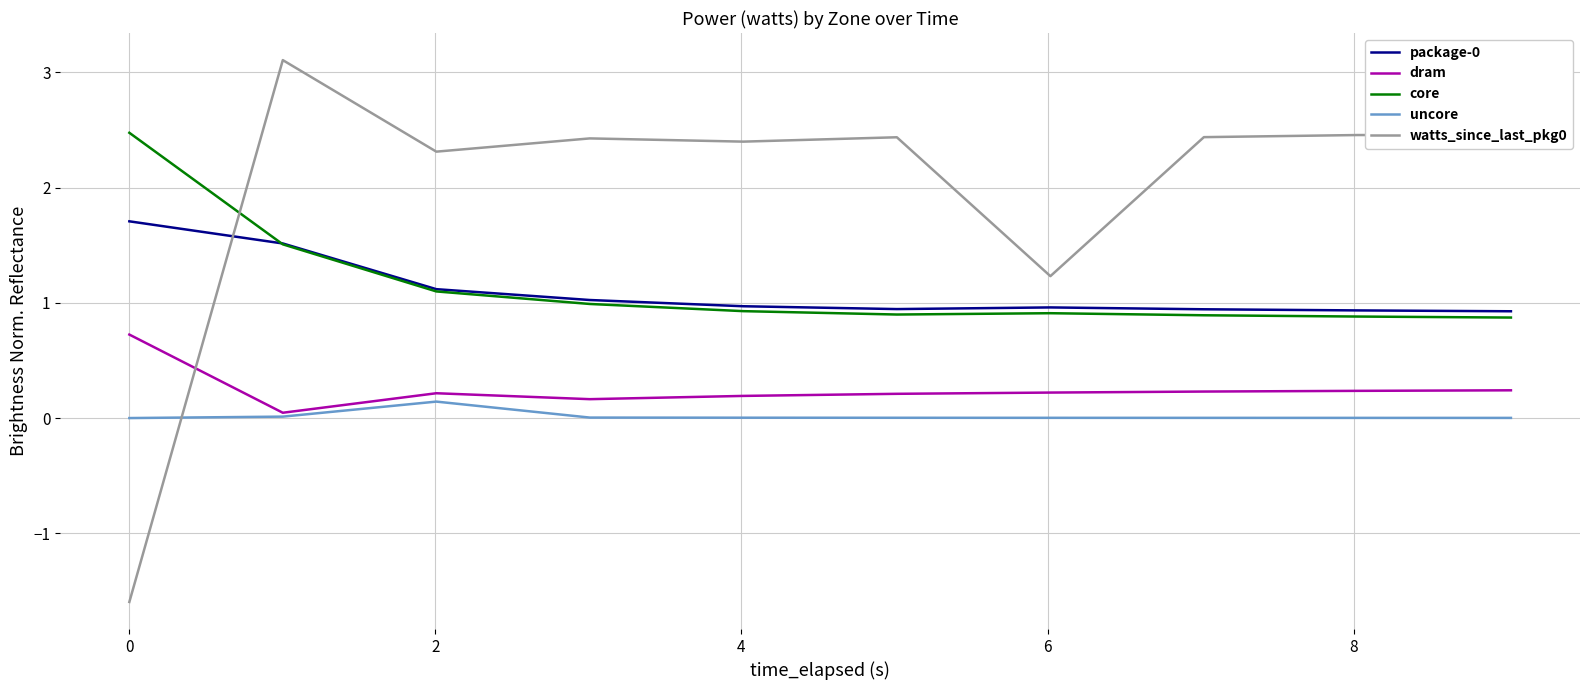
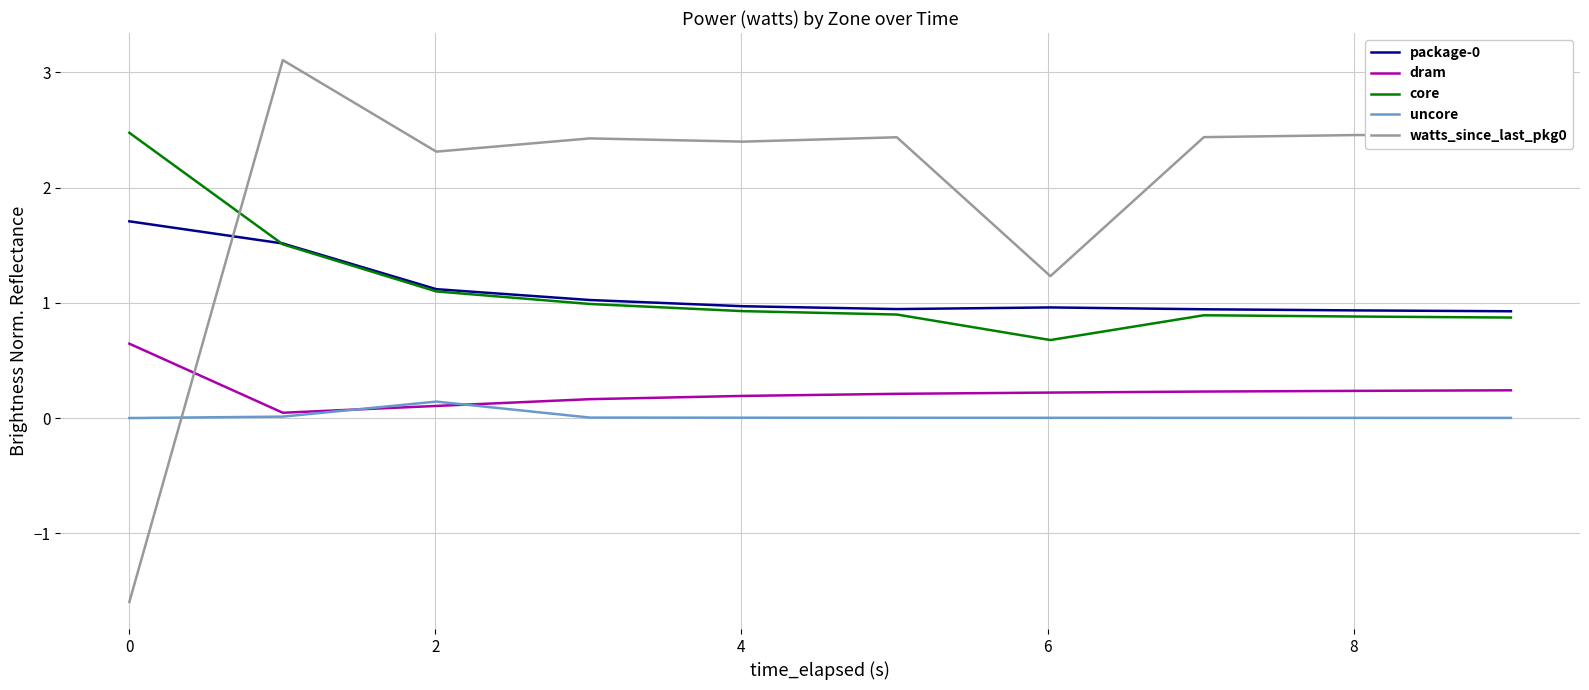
dram, 0: 0.72 -> 0.65
dram, 2: 0.22 -> 0.11
core, 6: 0.91 -> 0.68
